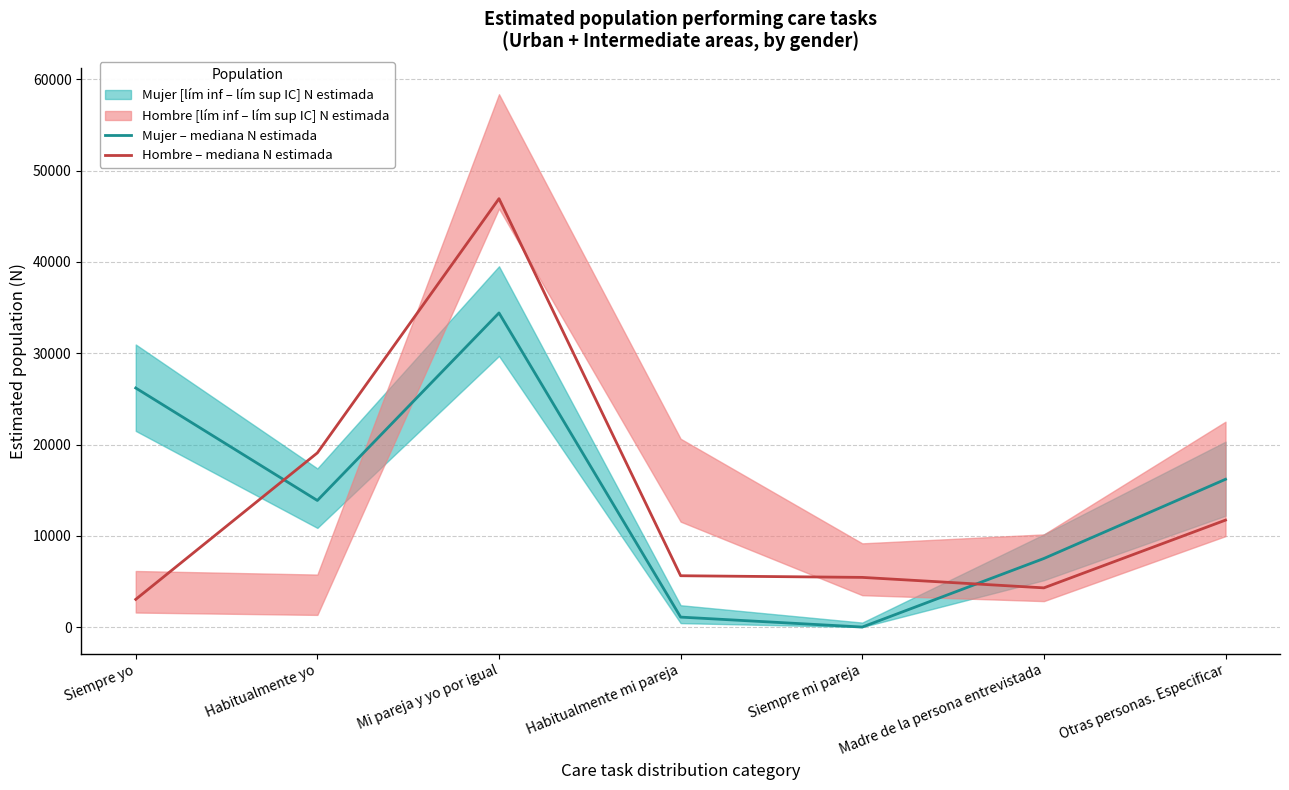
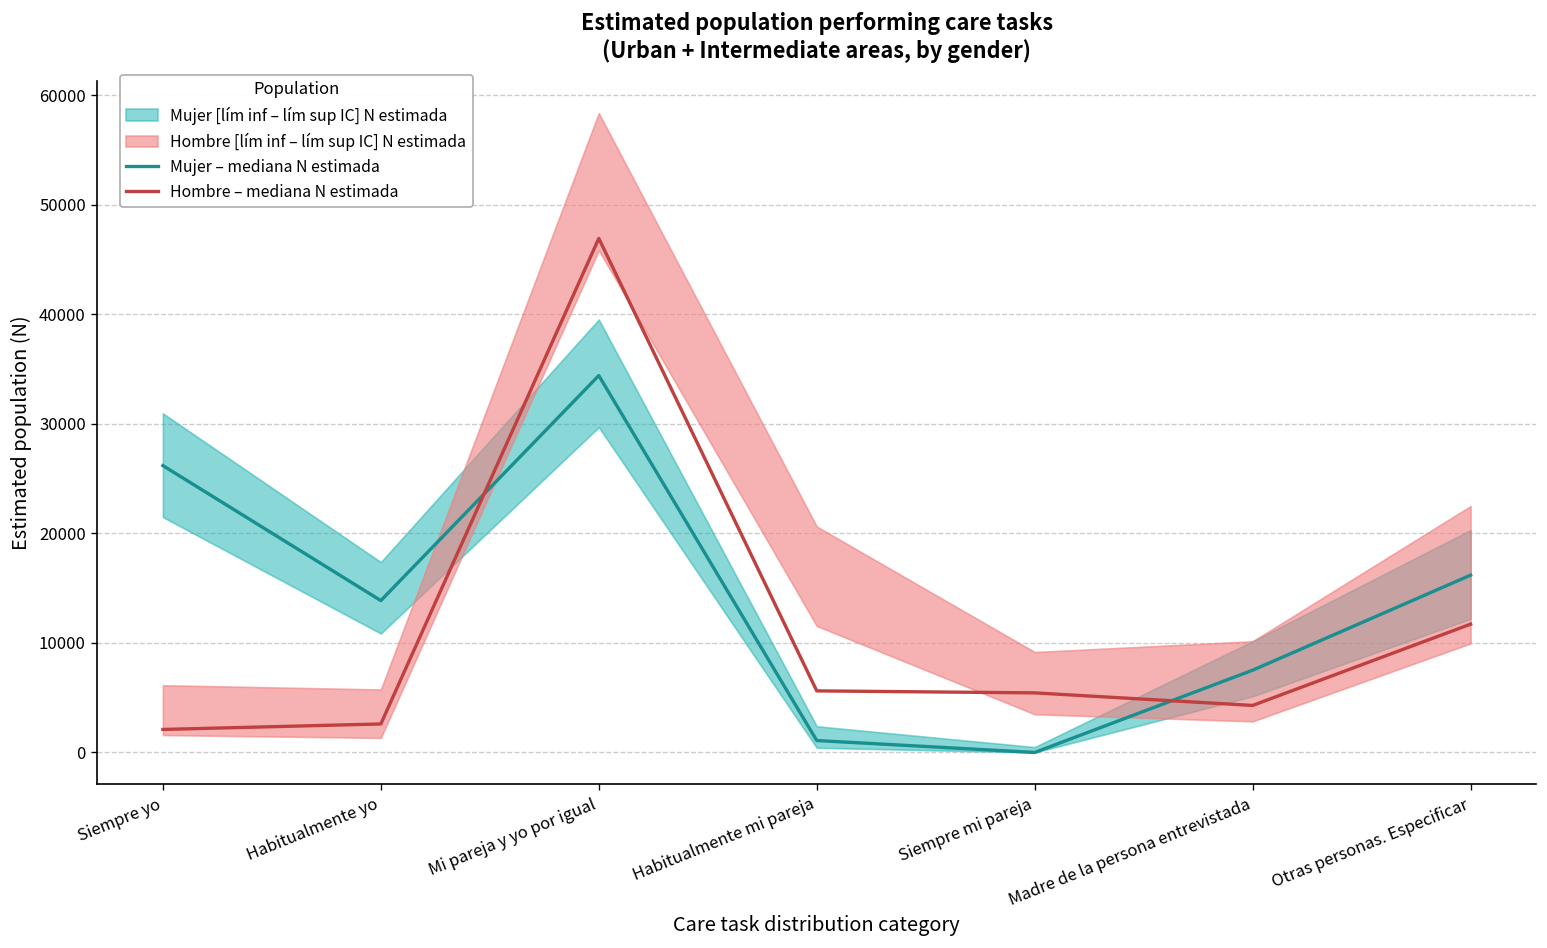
Hombre – mediana N estimada, Siempre yo: 3000 -> 2000
Hombre – mediana N estimada, Habitualmente yo: 19000 -> 3000
